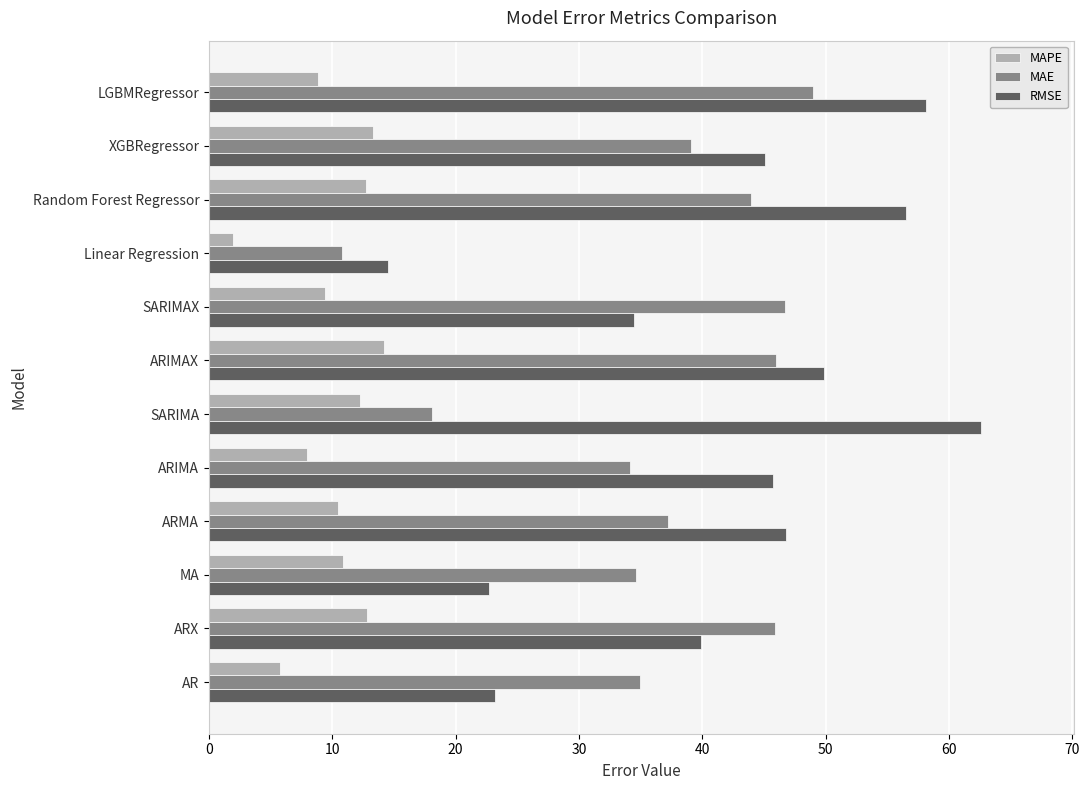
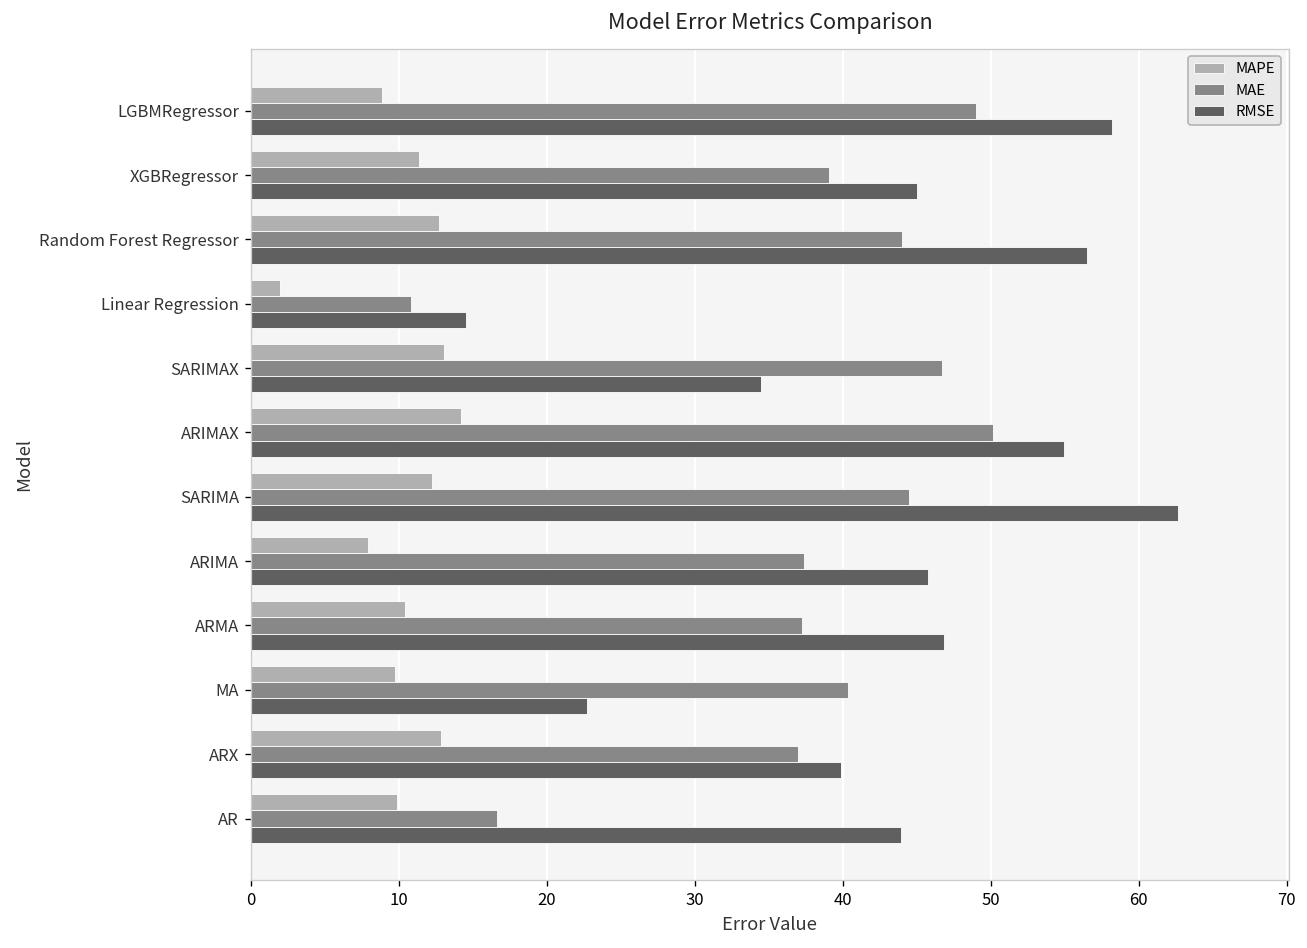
MAPE, XGBRegressor: 13.3 -> 11.4
MAPE, SARIMAX: 9.4 -> 13.0
MAE, ARIMAX: 45.9 -> 50.2
RMSE, ARIMAX: 49.9 -> 55.0
MAE, SARIMA: 18.1 -> 44.5
MAE, ARIMA: 34.1 -> 37.4
MAPE, MA: 10.8 -> 9.7
MAE, MA: 34.6 -> 40.3
MAE, ARX: 45.9 -> 37.0
MAPE, AR: 5.7 -> 9.9
MAE, AR: 34.9 -> 16.6
RMSE, AR: 23.2 -> 43.9
